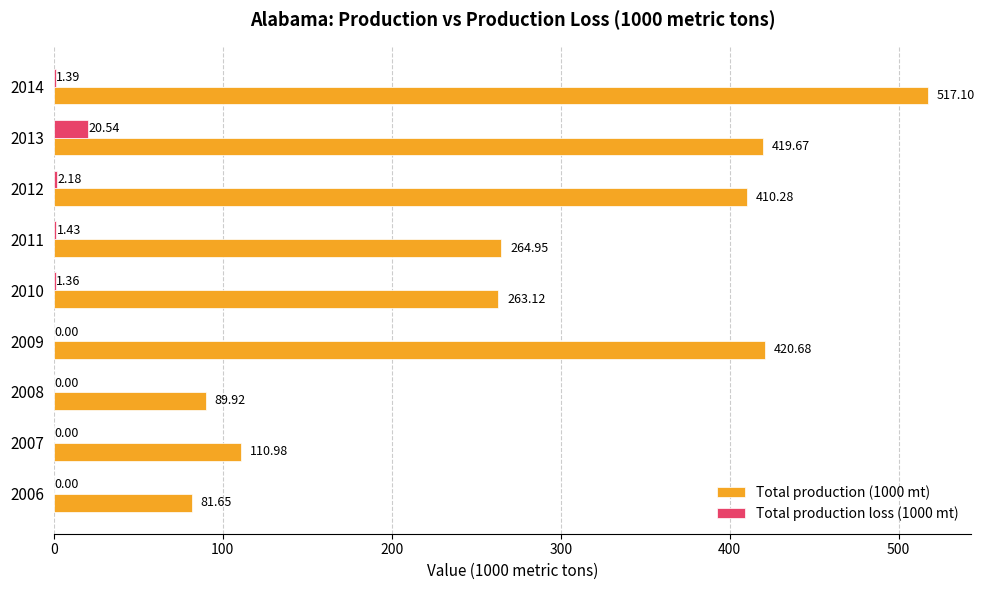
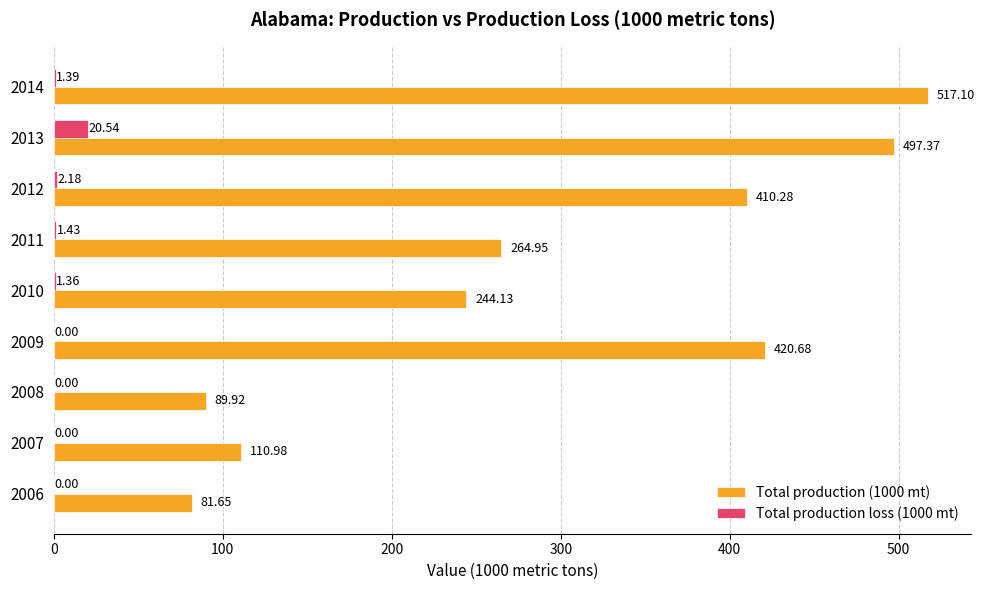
Total production (1000 mt), 2013: 419.67 -> 497.37
Total production (1000 mt), 2010: 263.12 -> 244.13
